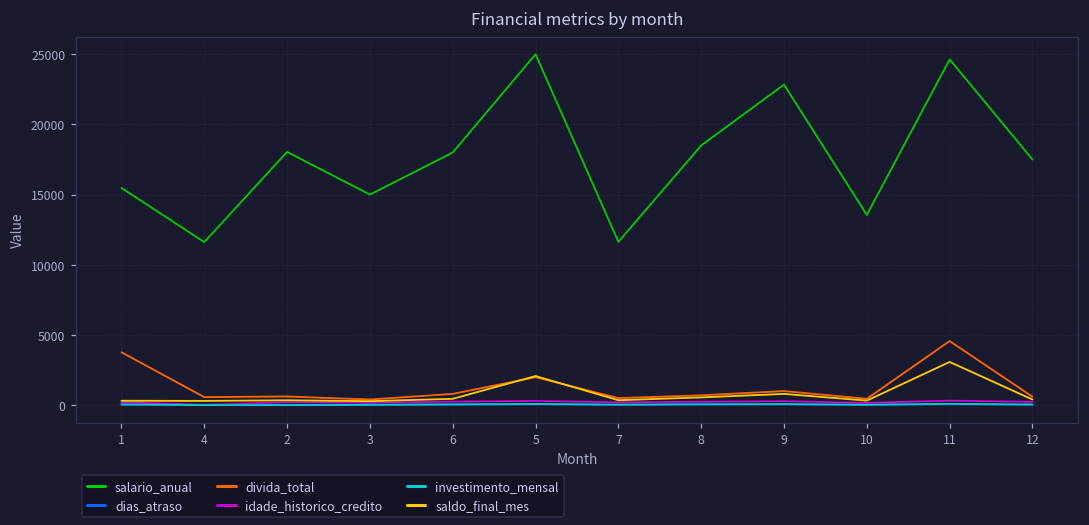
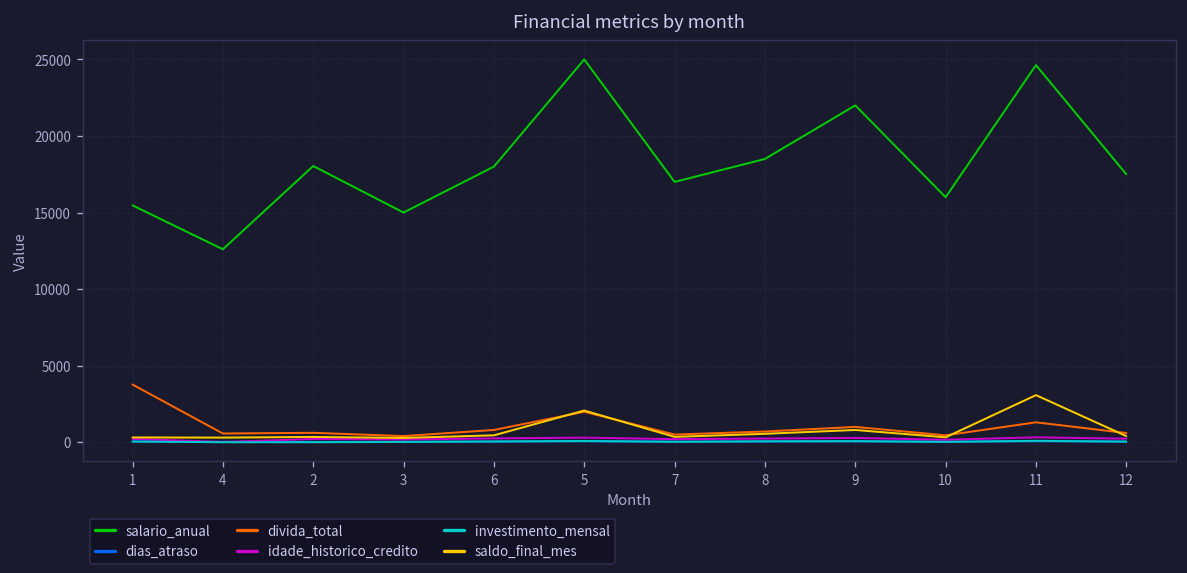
salario_anual, 4: 11600 -> 12600
salario_anual, 7: 11600 -> 17000
salario_anual, 9: 22800 -> 22000
salario_anual, 10: 13600 -> 16000
divida_total, 11: 4600 -> 1300
